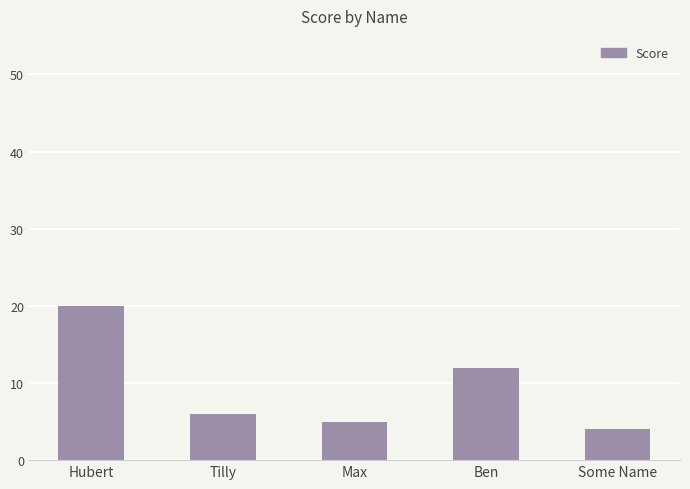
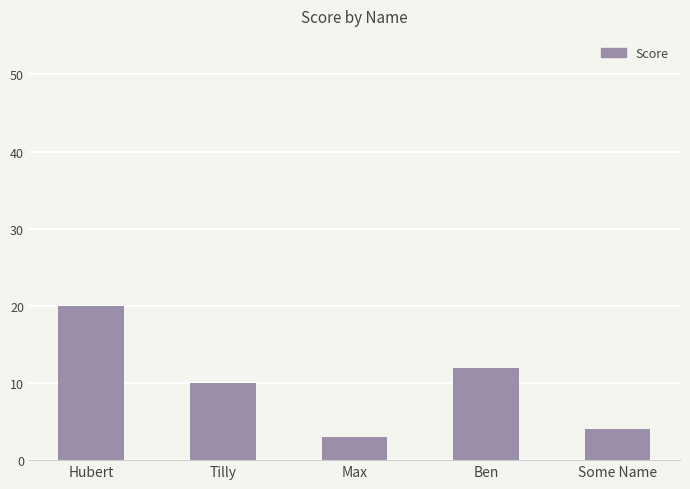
Tilly: 6 -> 10
Max: 5 -> 3
